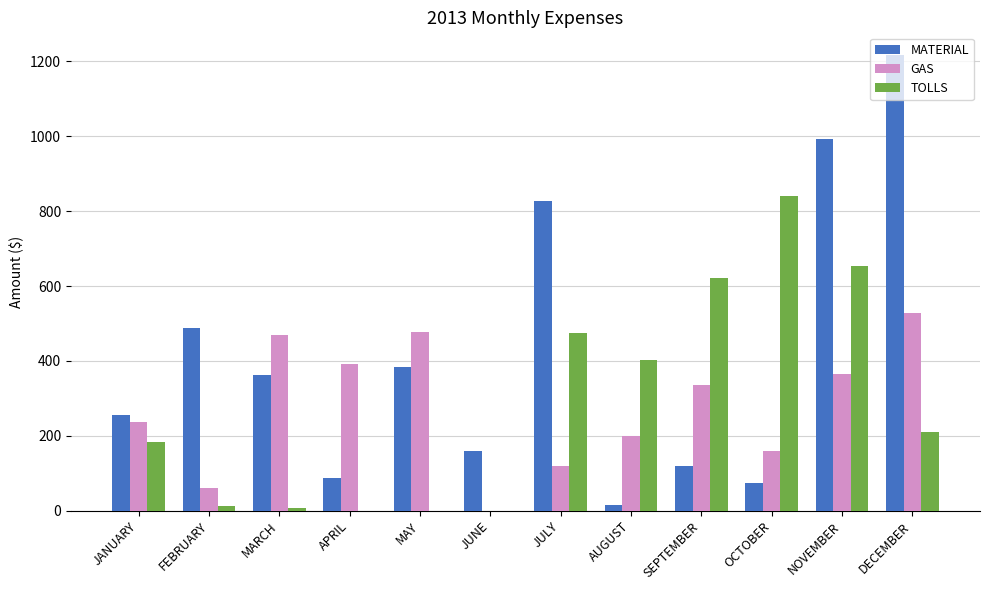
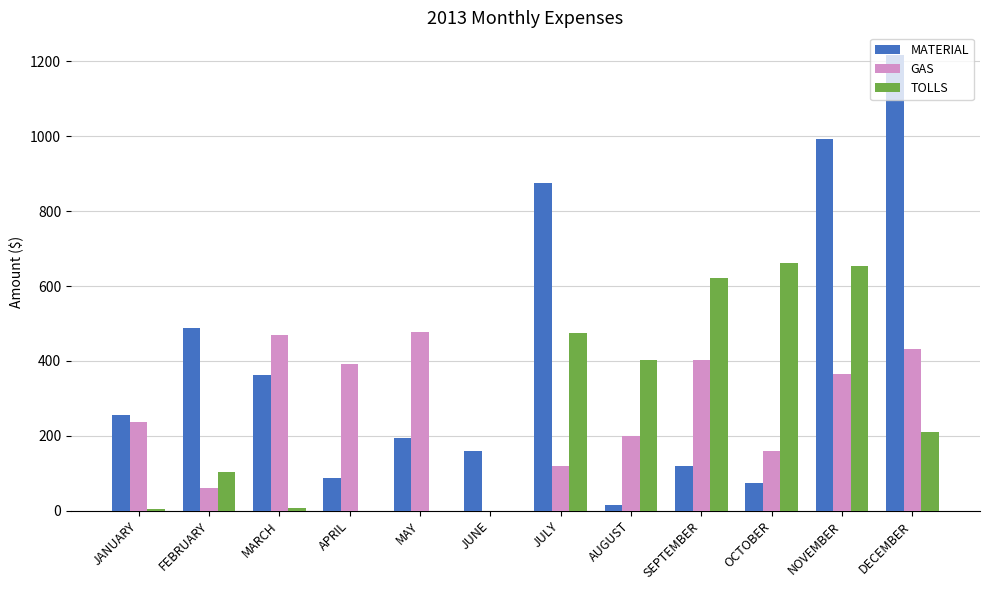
TOLLS, JANUARY: 180 -> 10
TOLLS, FEBRUARY: 10 -> 100
MATERIAL, MAY: 380 -> 200
MATERIAL, JULY: 830 -> 880
GAS, SEPTEMBER: 340 -> 400
TOLLS, OCTOBER: 840 -> 660
GAS, DECEMBER: 530 -> 430
